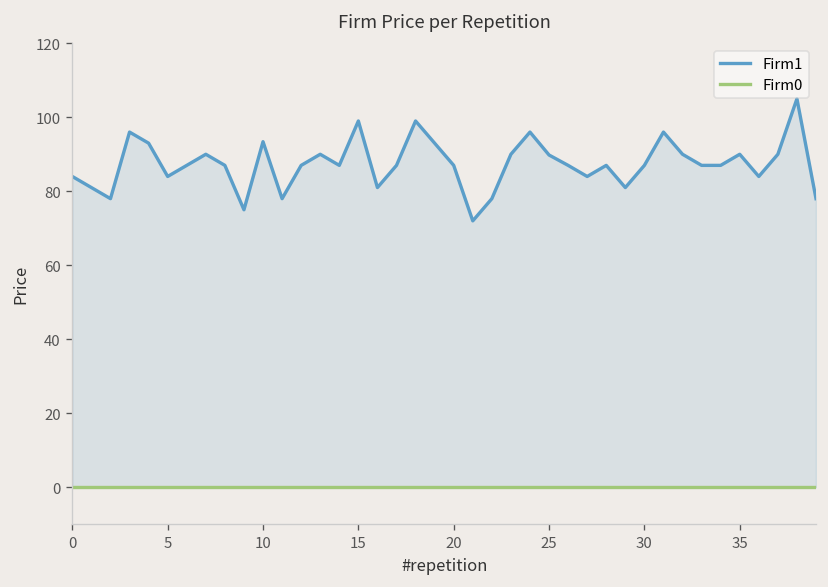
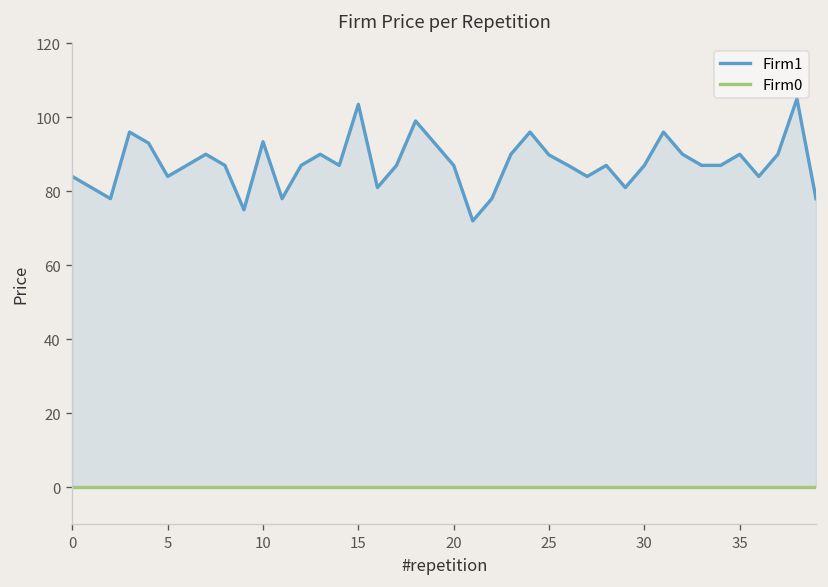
Firm1, 15: 99 -> 104
